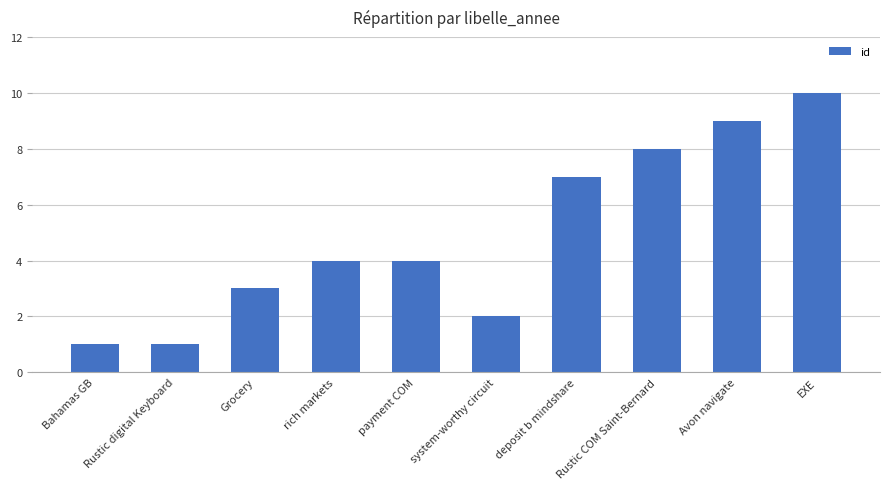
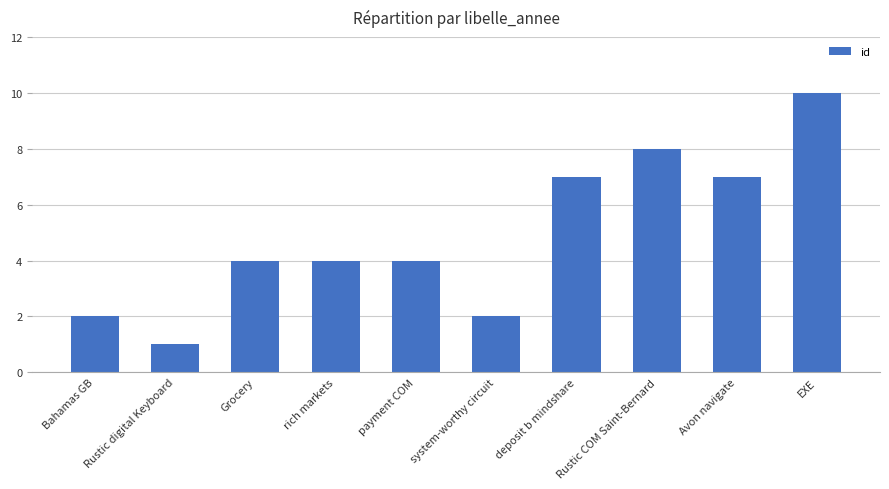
Bahamas GB: 1 -> 2
Grocery: 3 -> 4
Avon navigate: 9 -> 7
